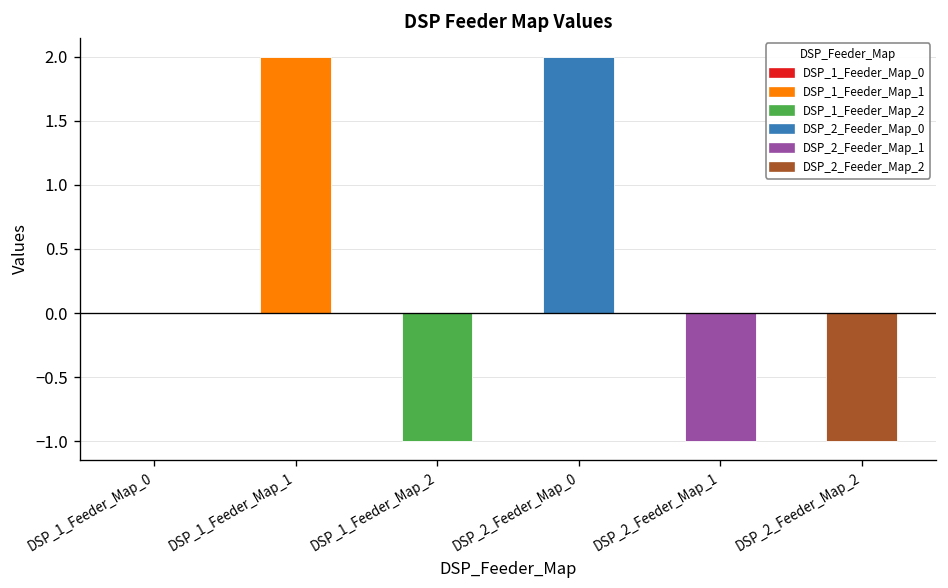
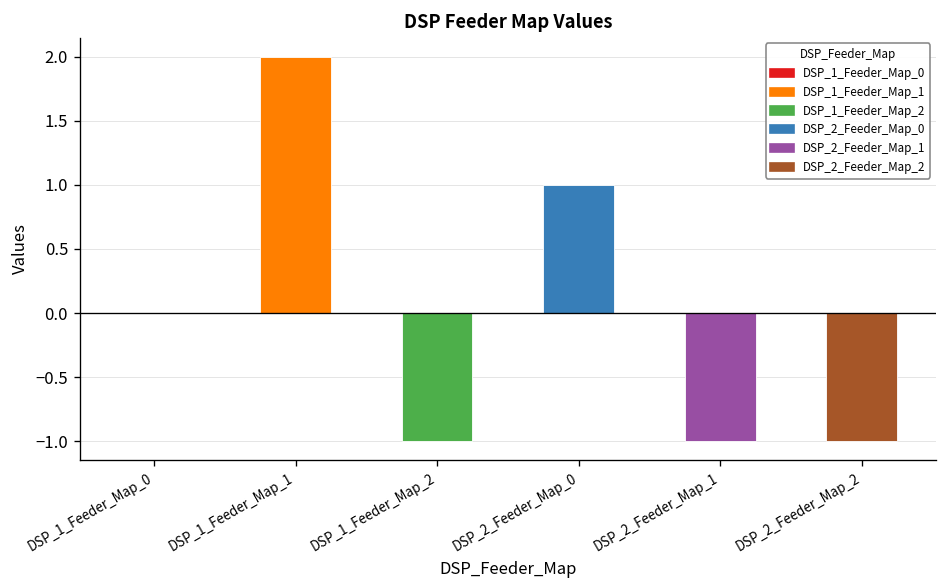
DSP_2_Feeder_Map_0: 2 -> 1
